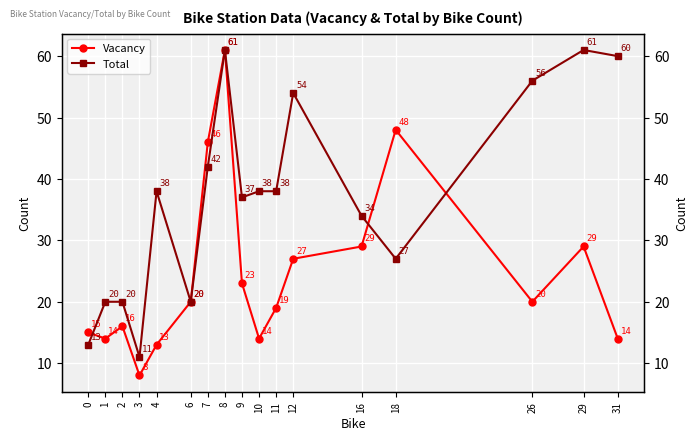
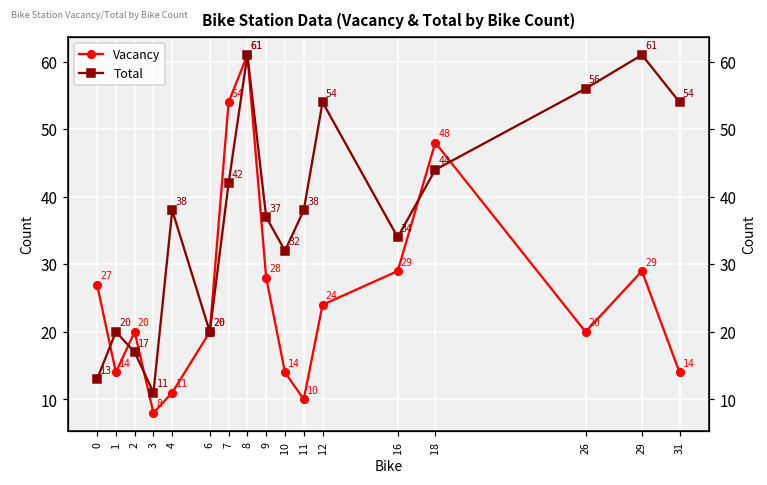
Vacancy, 0: 15 -> 27
Vacancy, 2: 16 -> 20
Total, 2: 20 -> 17
Vacancy, 4: 13 -> 11
Vacancy, 7: 46 -> 54
Vacancy, 9: 23 -> 28
Total, 10: 38 -> 32
Vacancy, 11: 19 -> 10
Vacancy, 12: 27 -> 24
Total, 18: 27 -> 44
Total, 31: 60 -> 54
